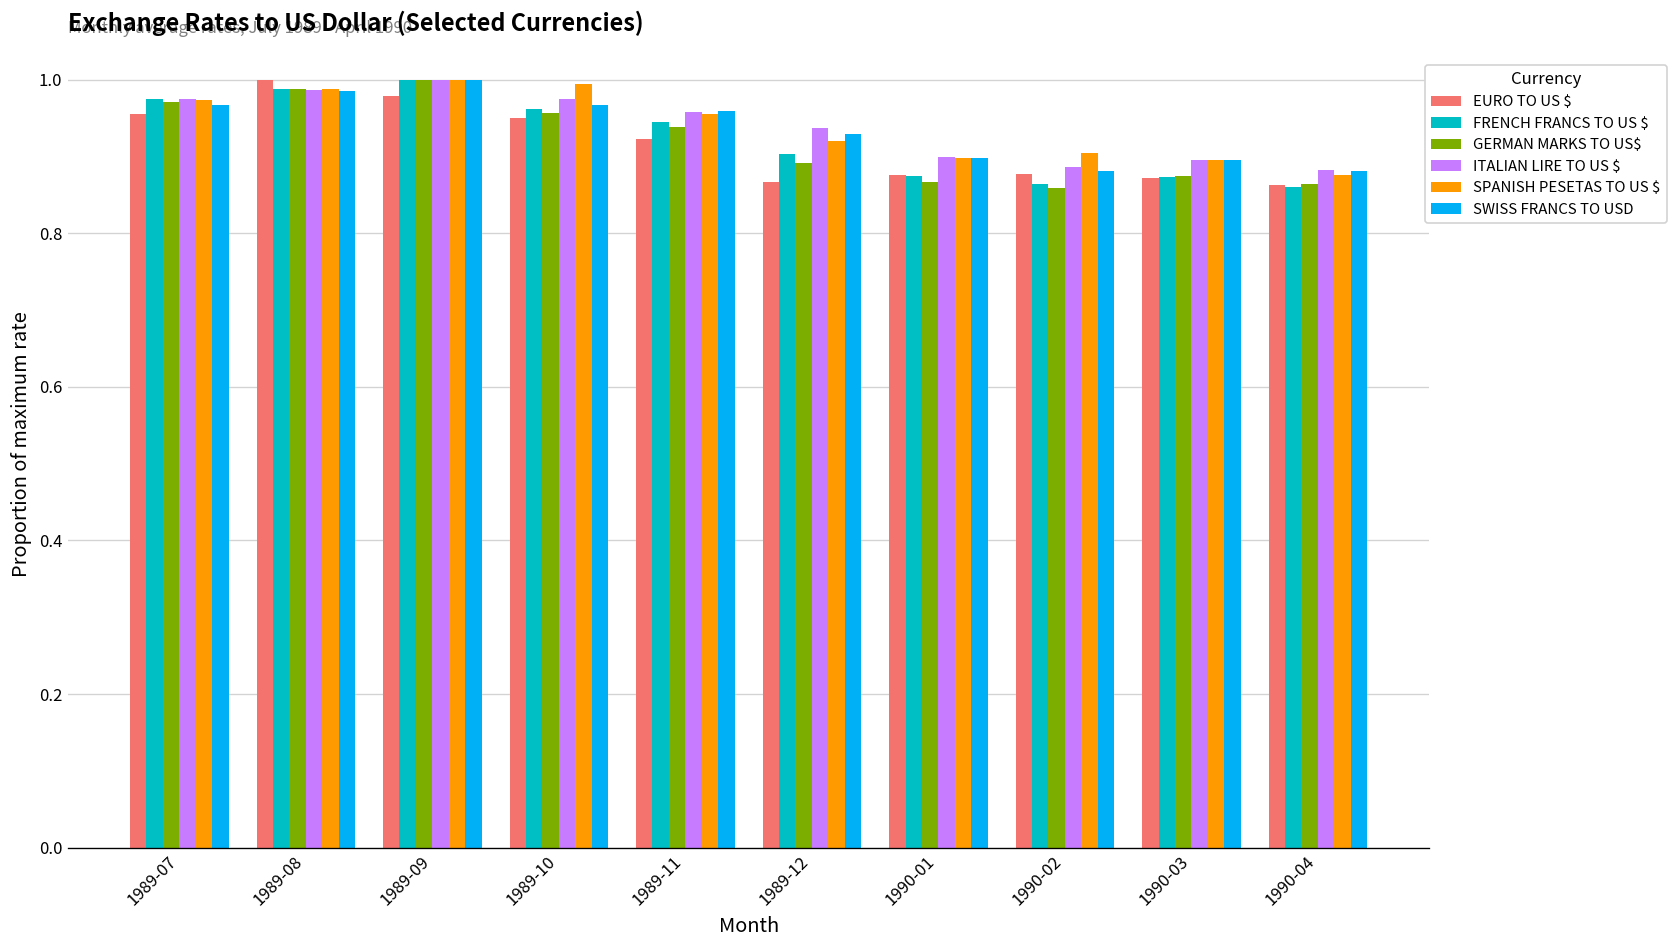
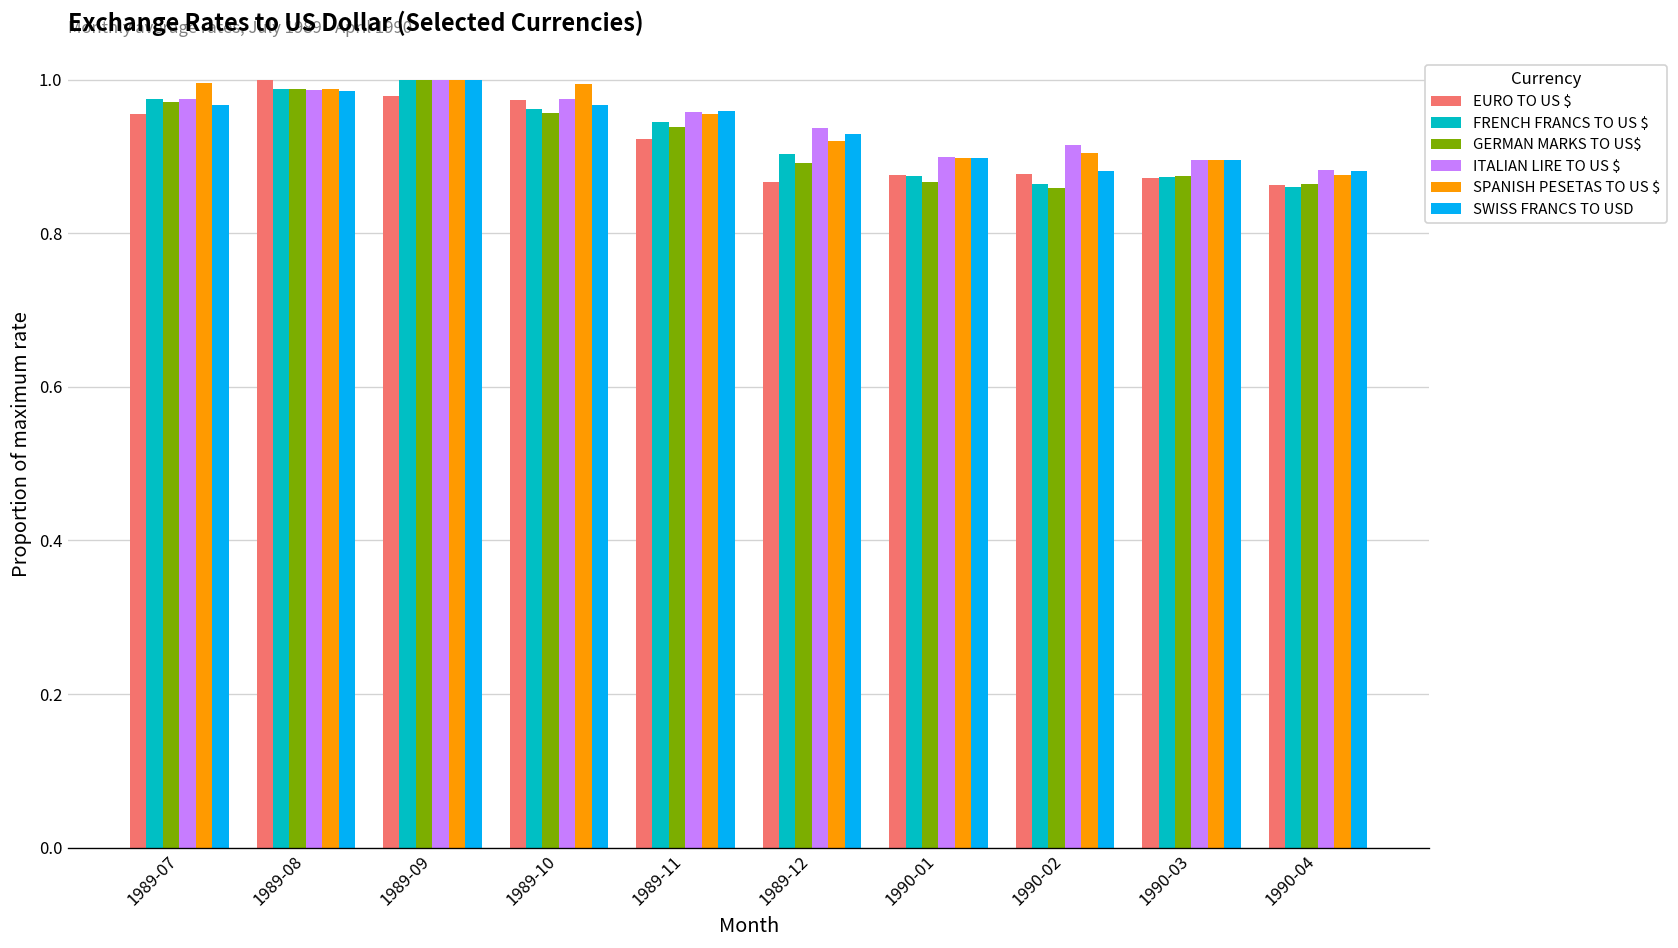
SPANISH PESETAS TO US $, 1989-07: 0.97 -> 1.00
EURO TO US $, 1989-10: 0.95 -> 0.97
ITALIAN LIRE TO US $, 1990-02: 0.89 -> 0.91
